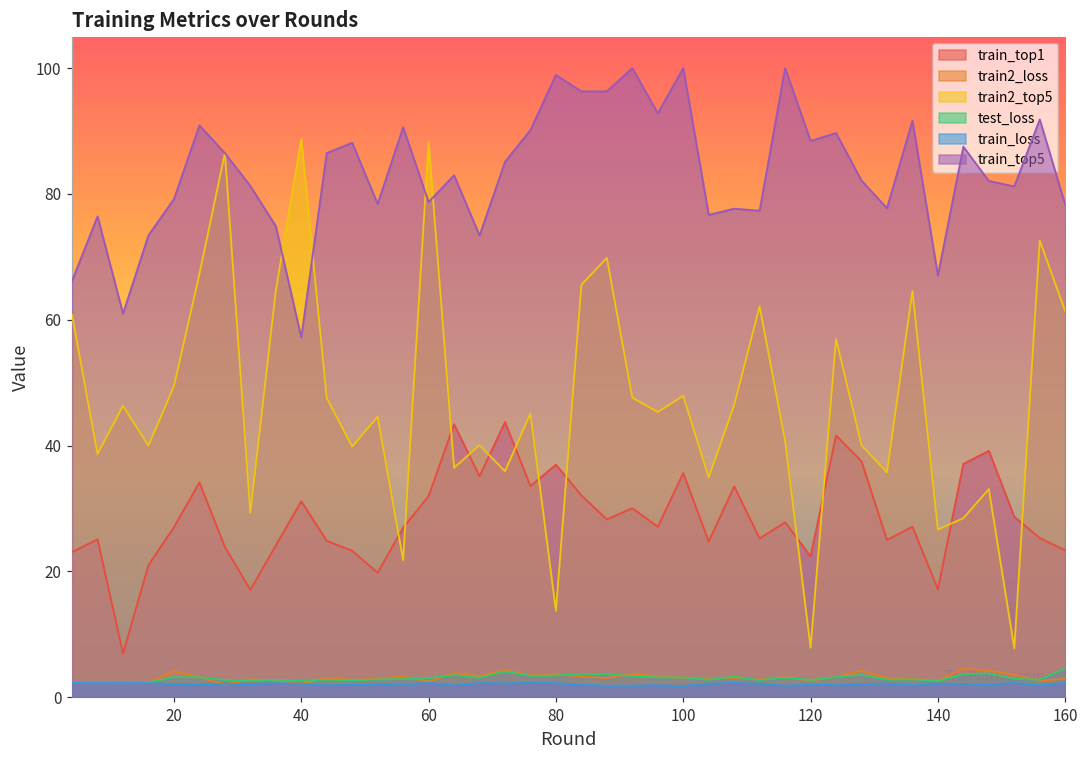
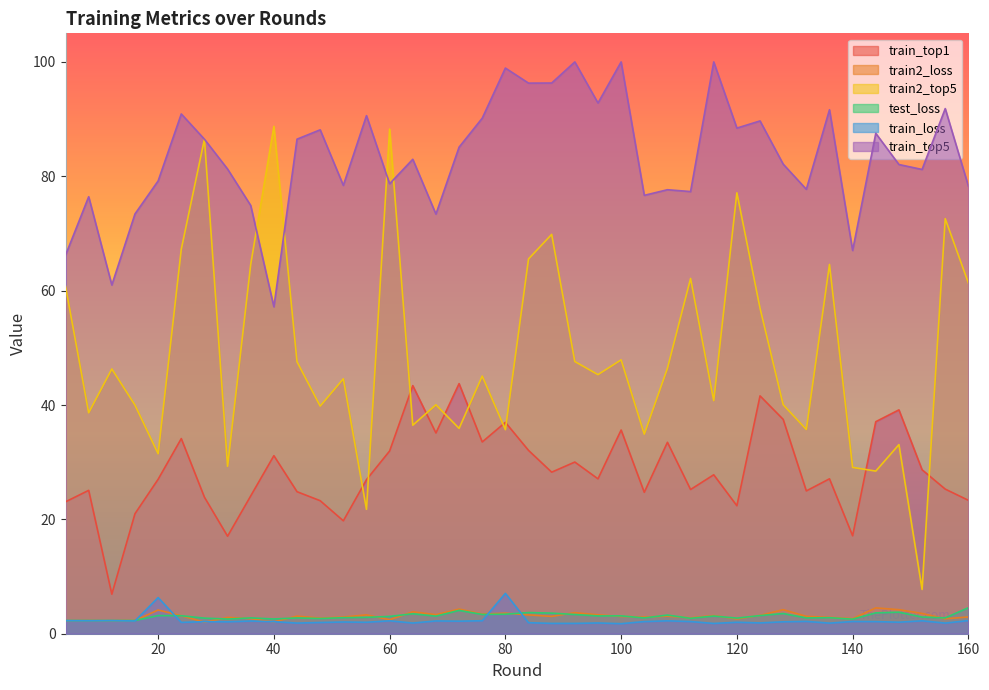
train2_top5, 20: 49 -> 31
train_loss, 20: 2 -> 6
train2_top5, 80: 14 -> 36
train_loss, 80: 2 -> 7
train2_top5, 120: 8 -> 77
train2_top5, 140: 27 -> 29
